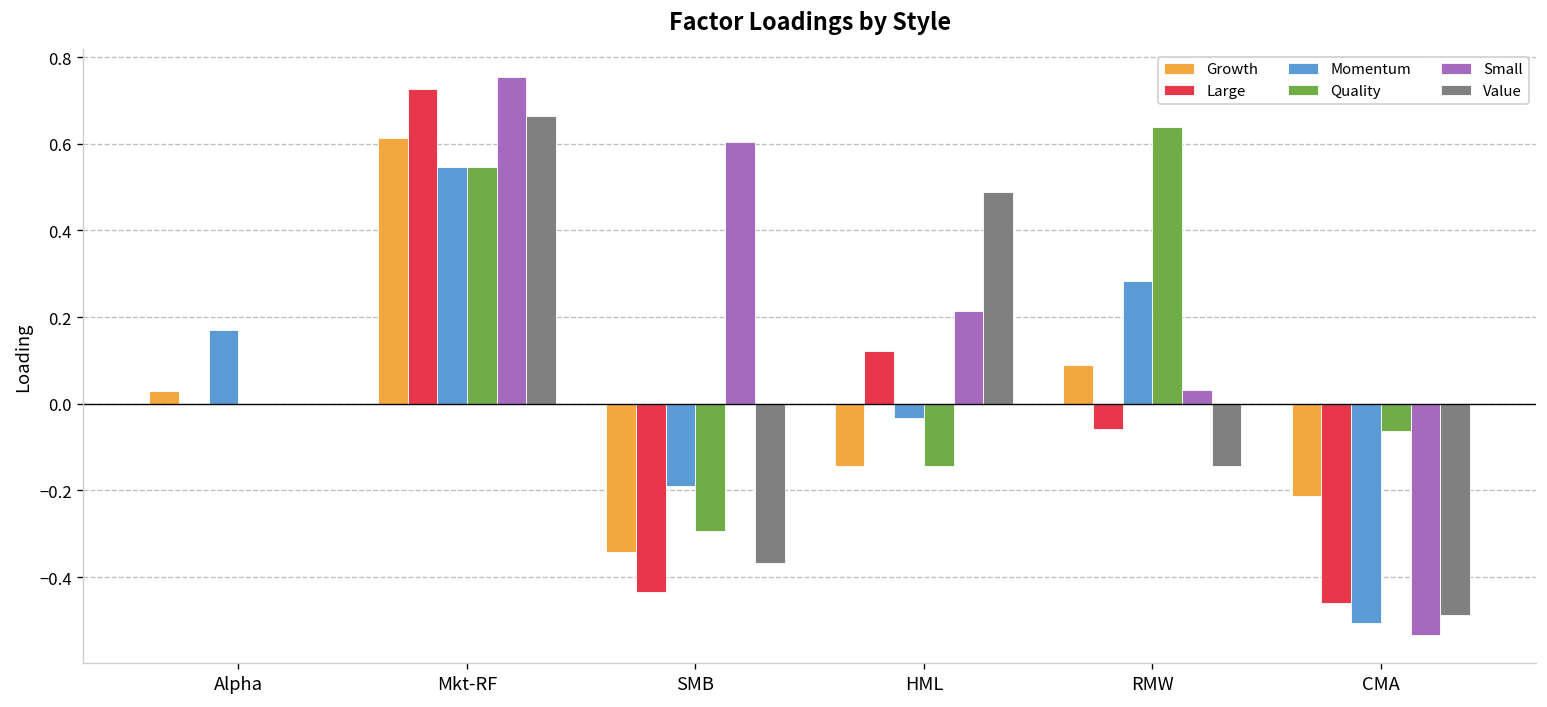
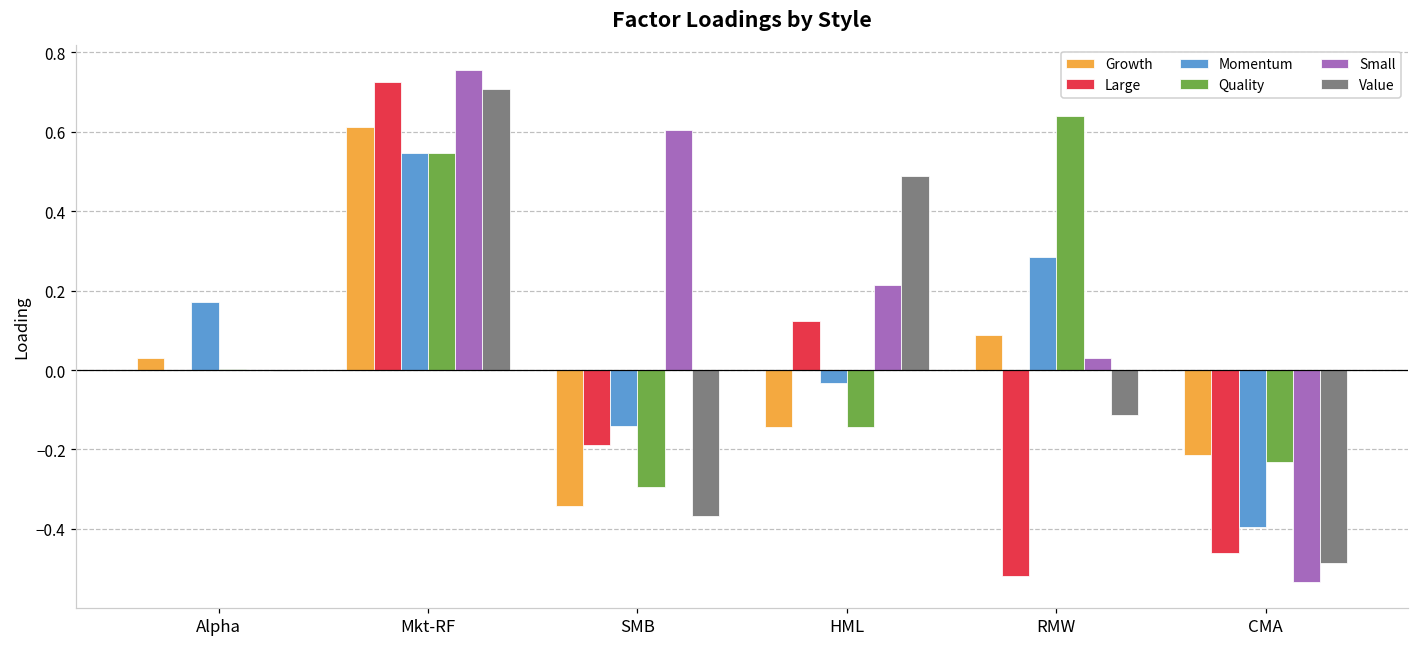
Value, Mkt-RF: 0.66 -> 0.71
Large, SMB: -0.43 -> -0.19
Momentum, SMB: -0.19 -> -0.14
Large, RMW: -0.06 -> -0.52
Value, RMW: -0.14 -> -0.11
Momentum, CMA: -0.51 -> -0.40
Quality, CMA: -0.06 -> -0.23
